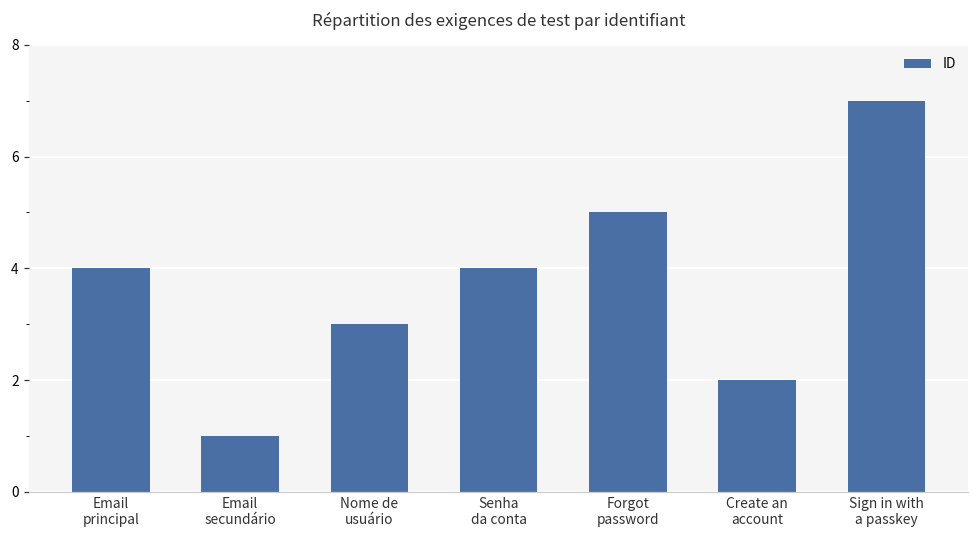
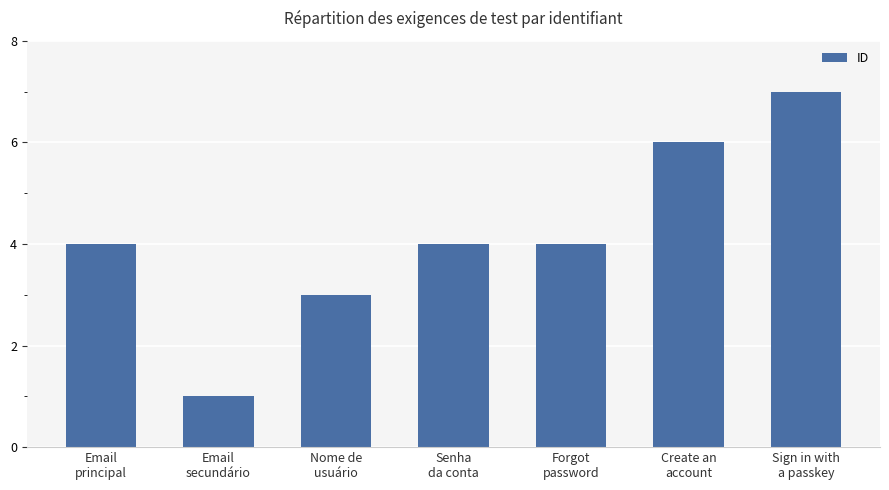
Forgot password: 5 -> 4
Create an account: 2 -> 6
